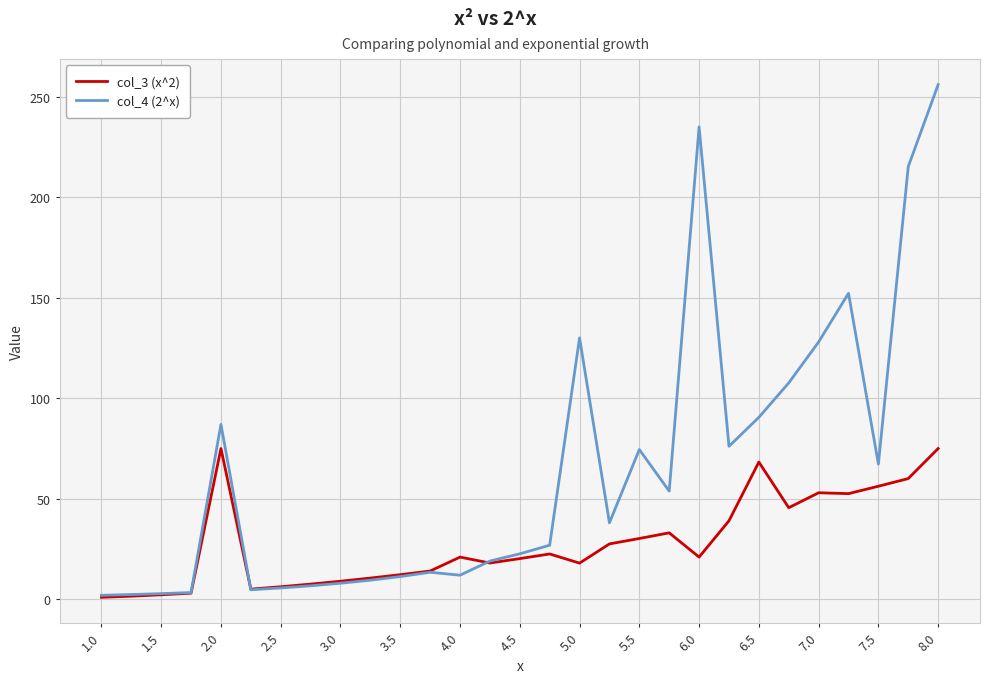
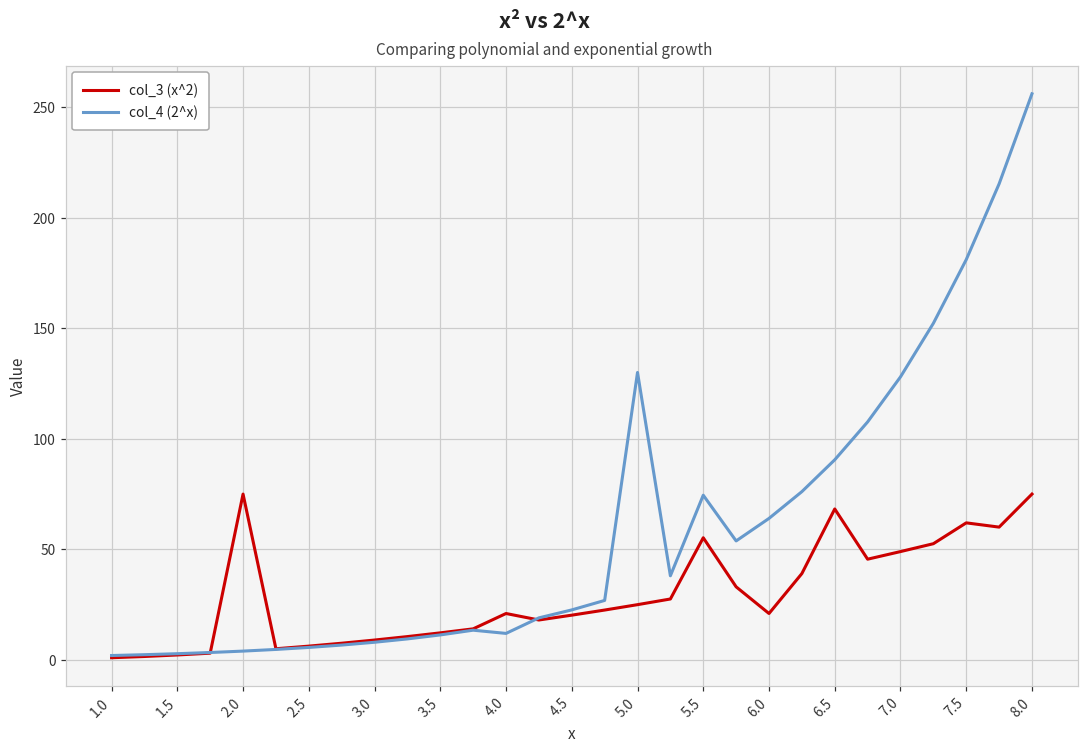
col_4 (2^x), 2.0: 87 -> 4
col_3 (x^2), 5.0: 18 -> 25
col_3 (x^2), 5.5: 30 -> 55
col_4 (2^x), 6.0: 235 -> 64
col_3 (x^2), 7.0: 53 -> 49
col_3 (x^2), 7.5: 56 -> 62
col_4 (2^x), 7.5: 67 -> 181
